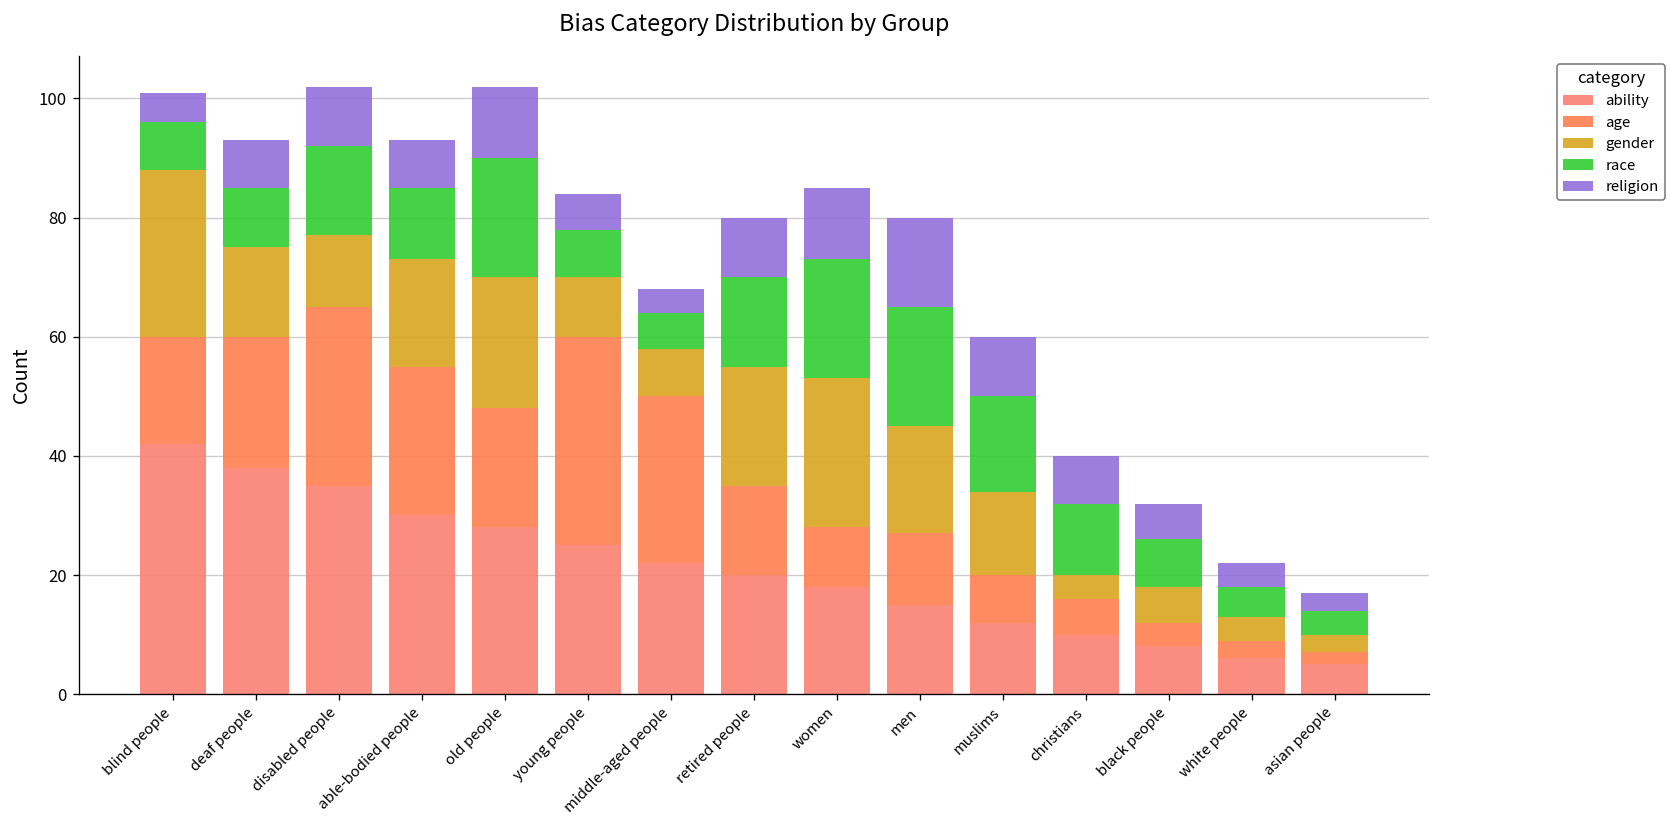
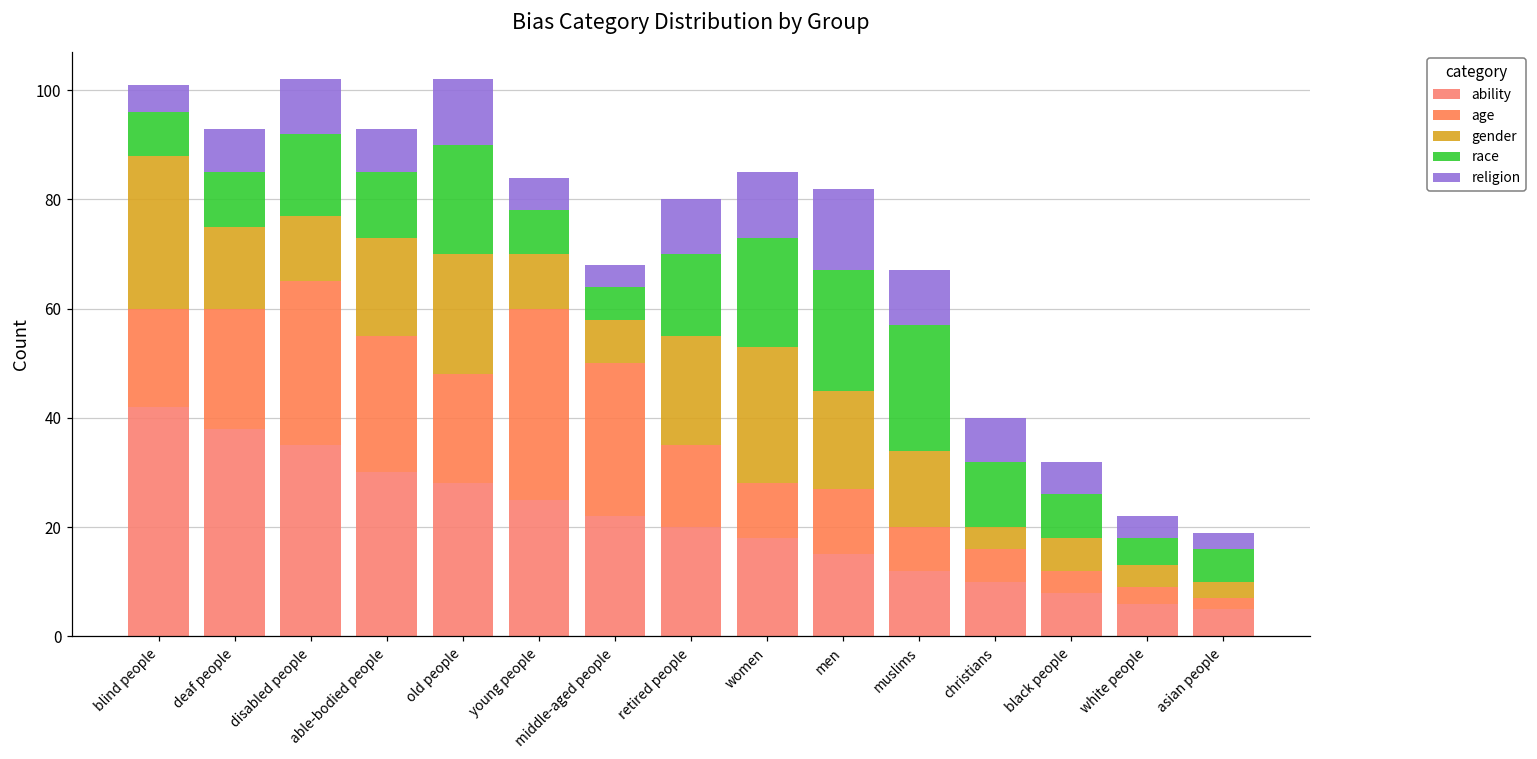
race, men: 20 -> 22
race, muslims: 16 -> 23
race, asian people: 4 -> 6
